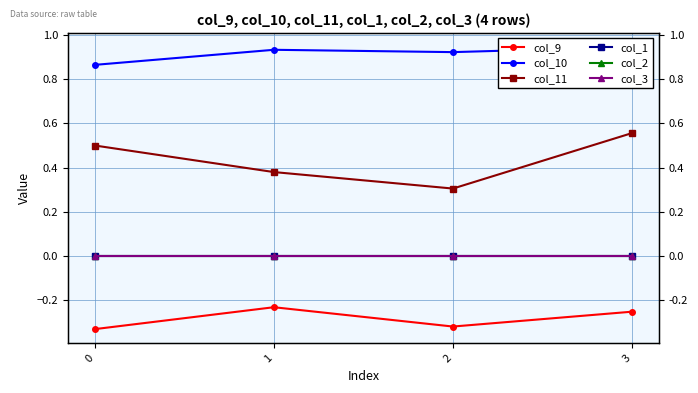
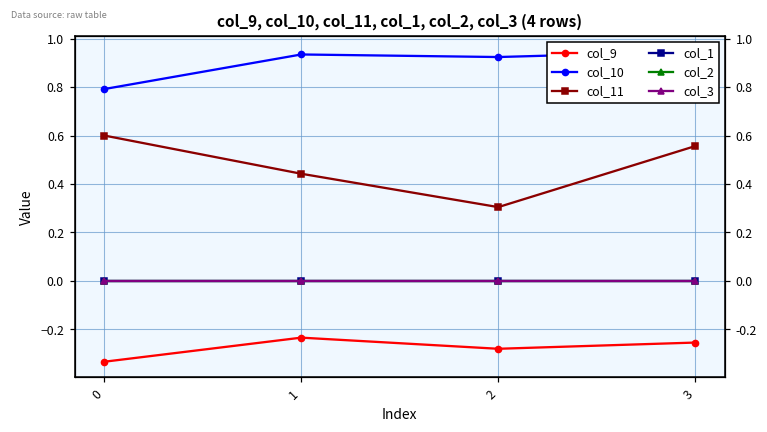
col_10, 0: 0.87 -> 0.79
col_11, 0: 0.5 -> 0.6
col_11, 1: 0.38 -> 0.44
col_9, 2: -0.32 -> -0.28
